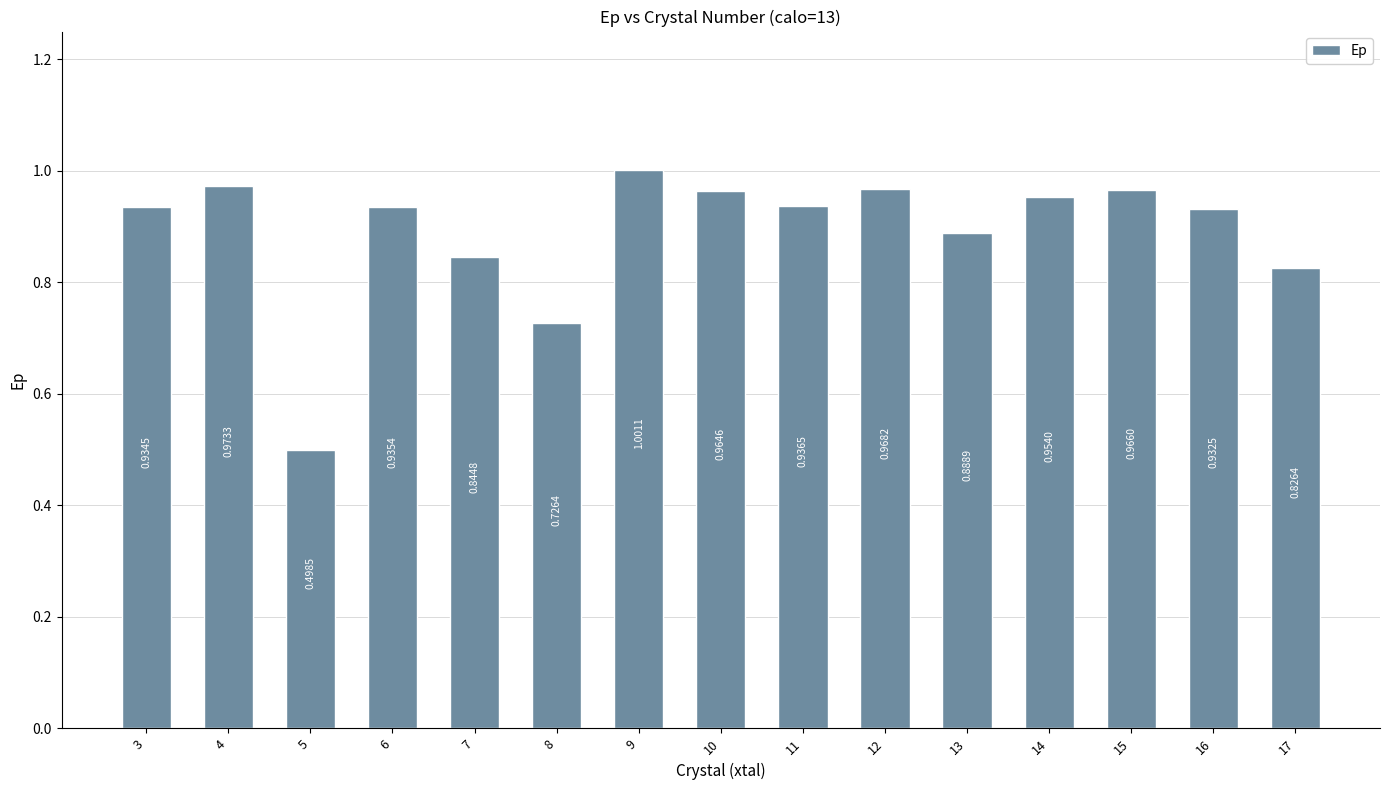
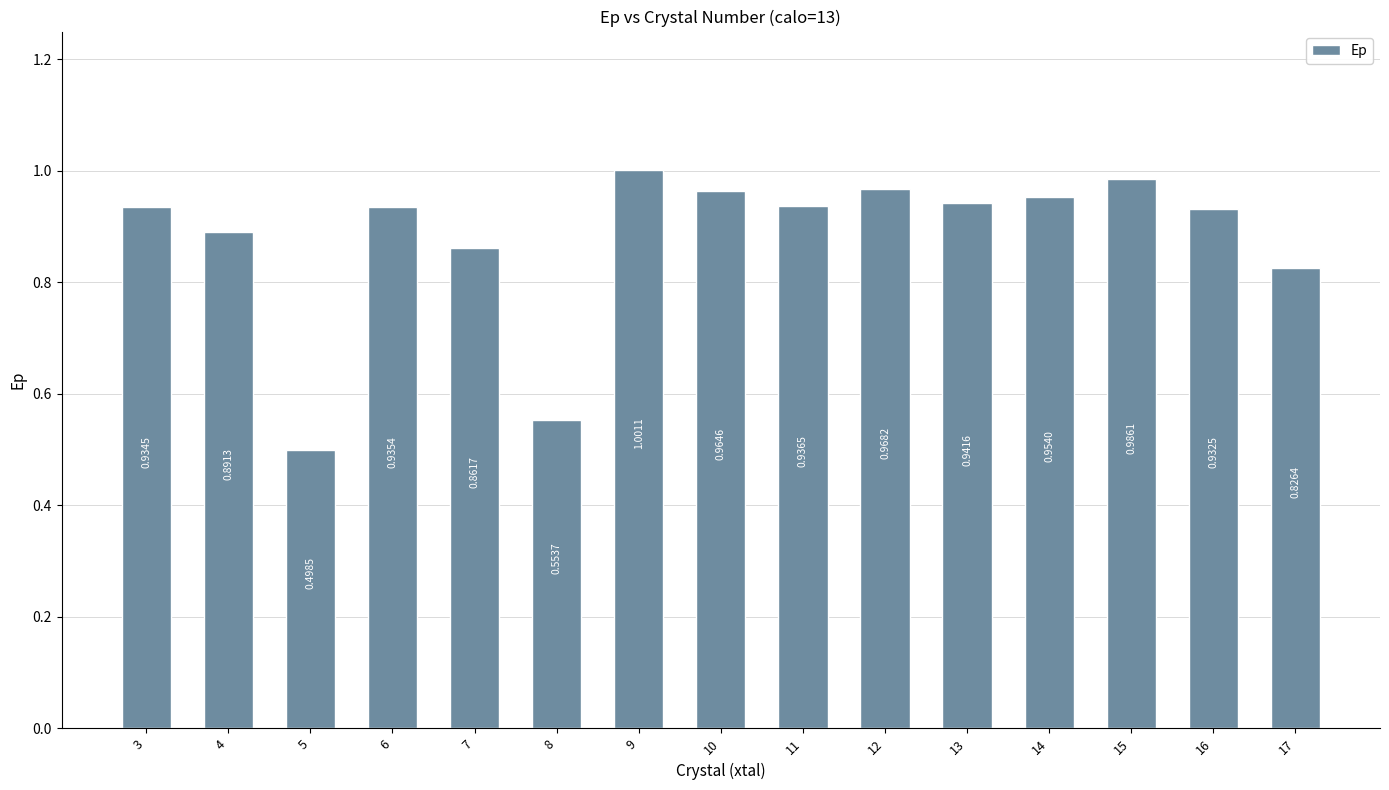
4: 0.9733 -> 0.8913
7: 0.8448 -> 0.8617
8: 0.7264 -> 0.5537
13: 0.8889 -> 0.9416
15: 0.9660 -> 0.9861
